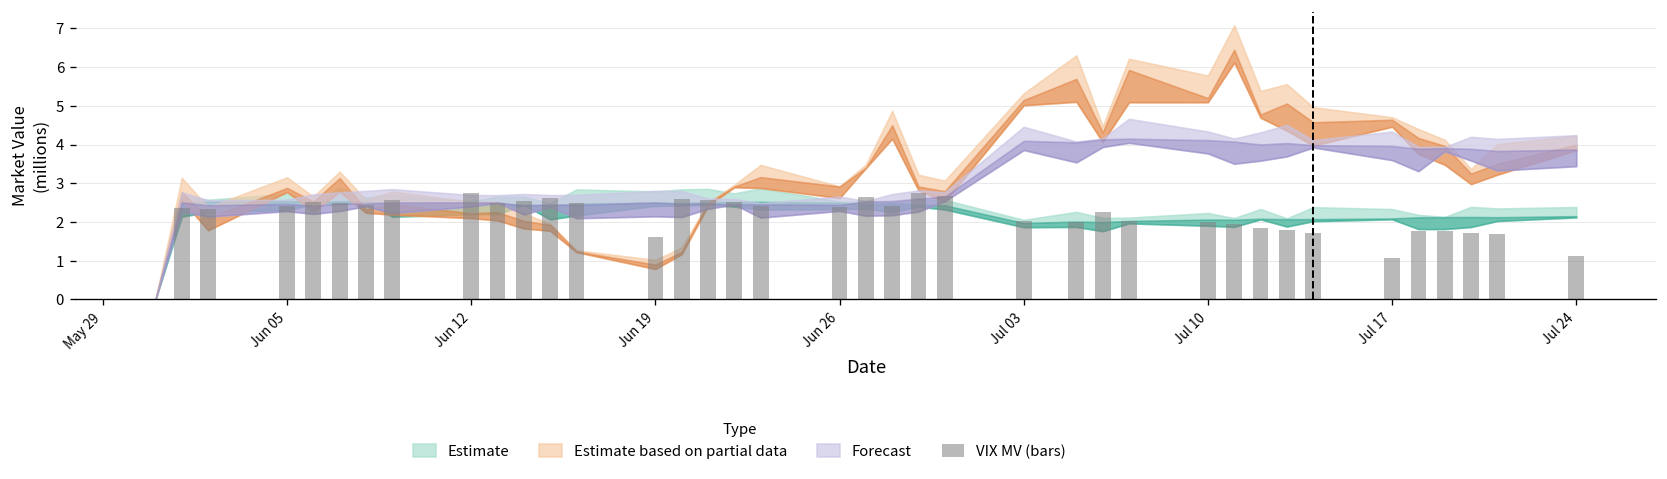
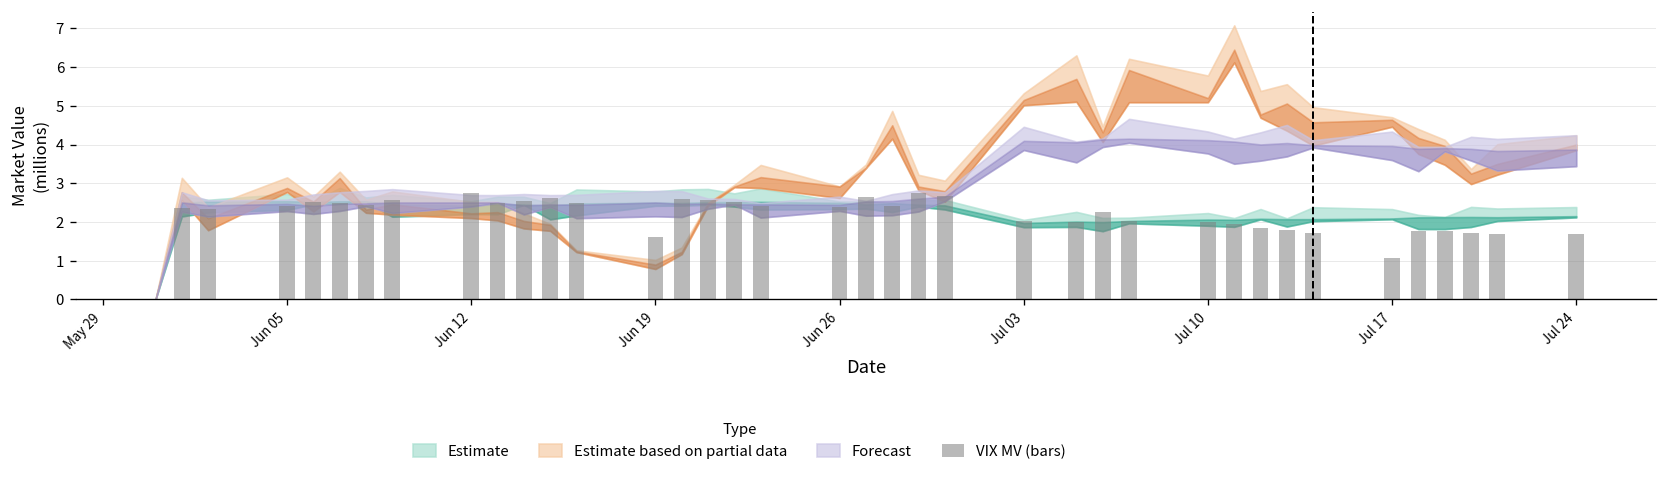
VIX MV (bars), Jul 24: 1.1 -> 1.7
